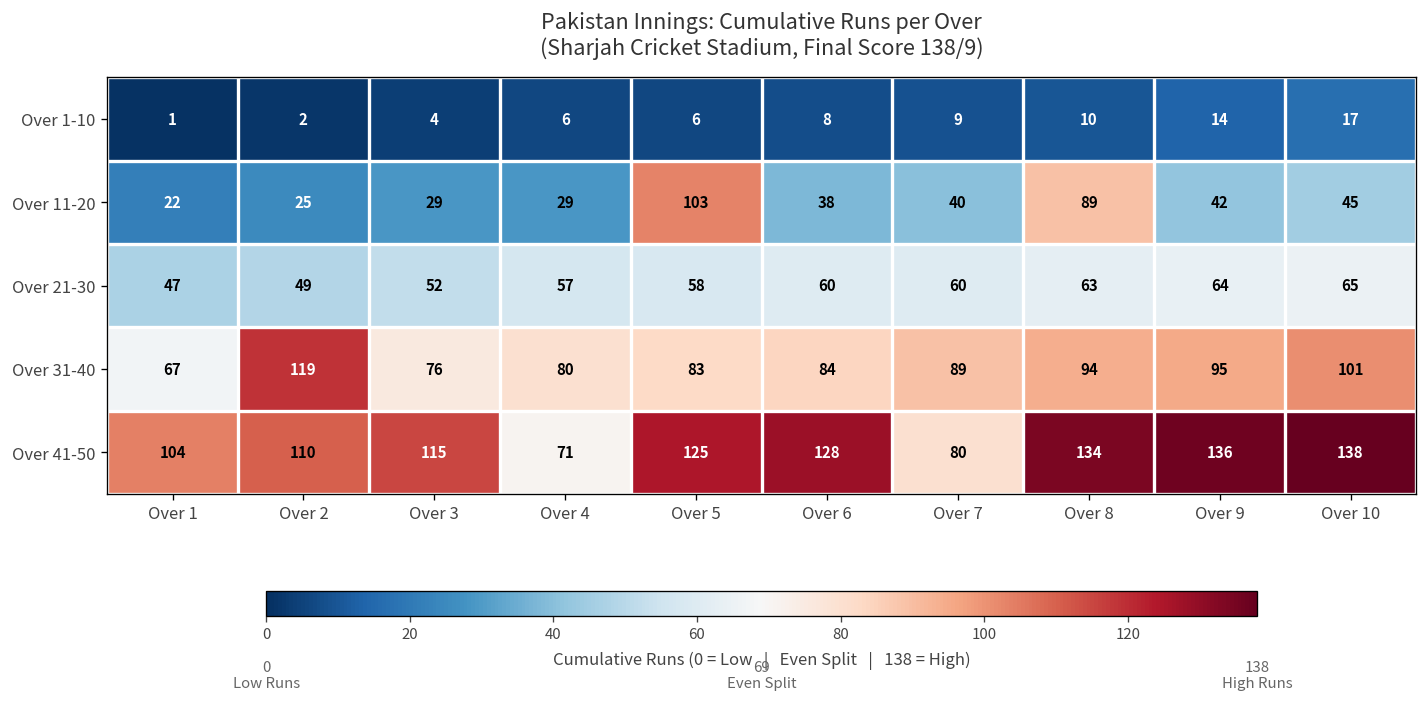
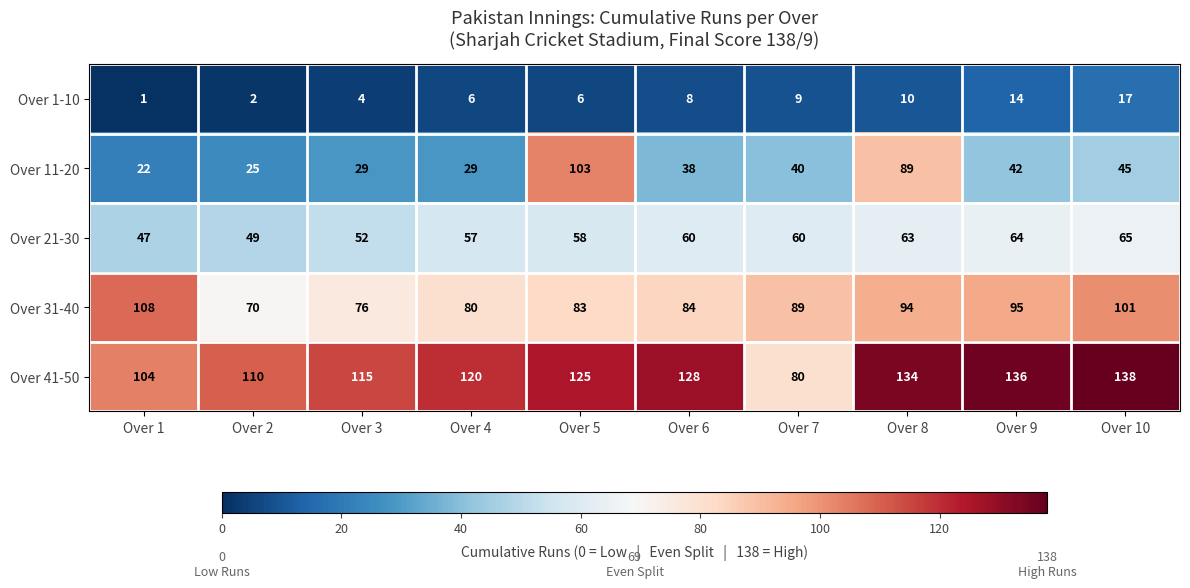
Over 31-40, Over 1: 67 -> 108
Over 31-40, Over 2: 119 -> 70
Over 41-50, Over 4: 71 -> 120
